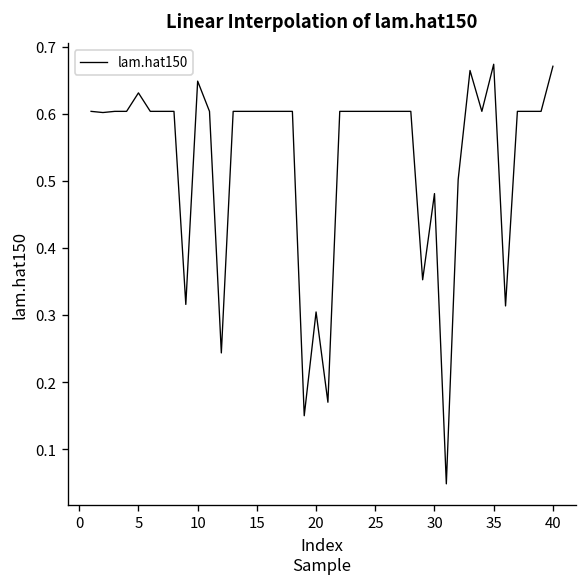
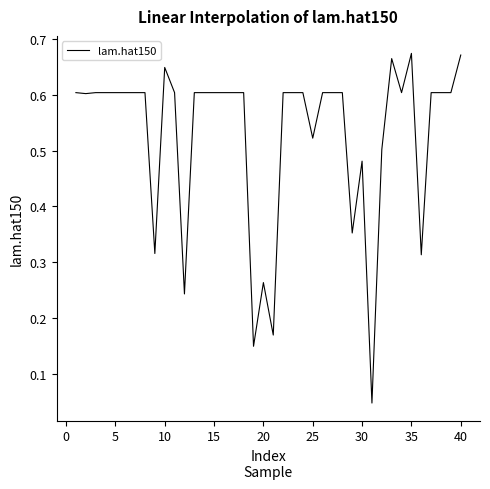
5: 0.63 -> 0.60
20: 0.30 -> 0.26
25: 0.60 -> 0.52
